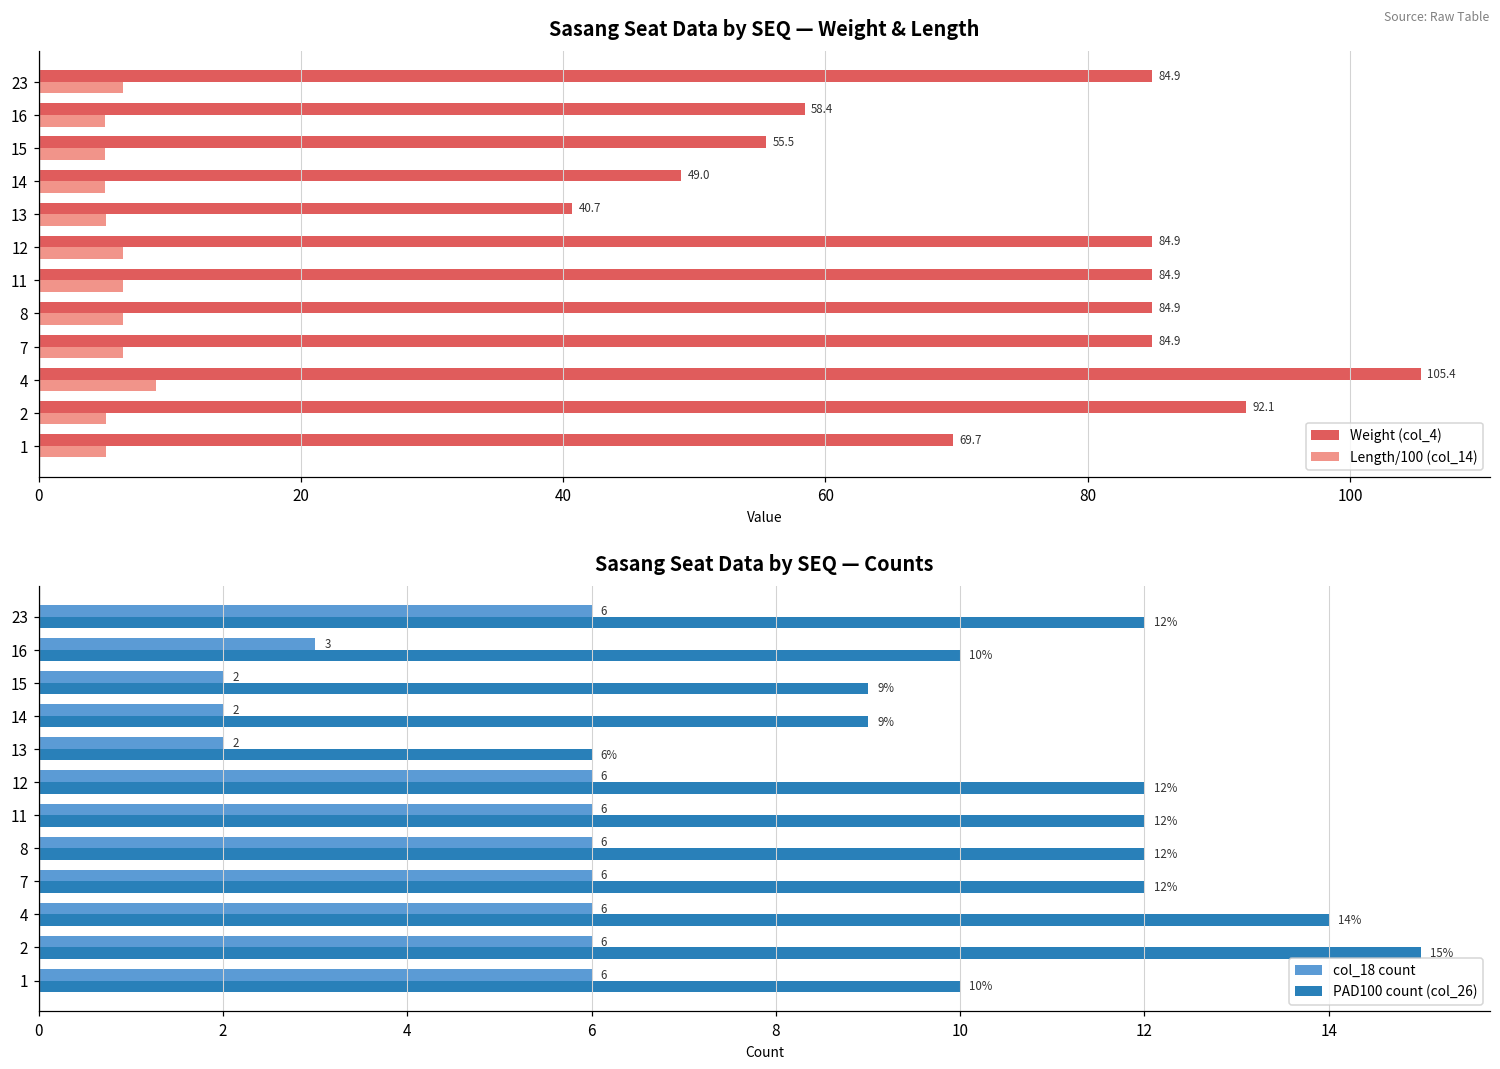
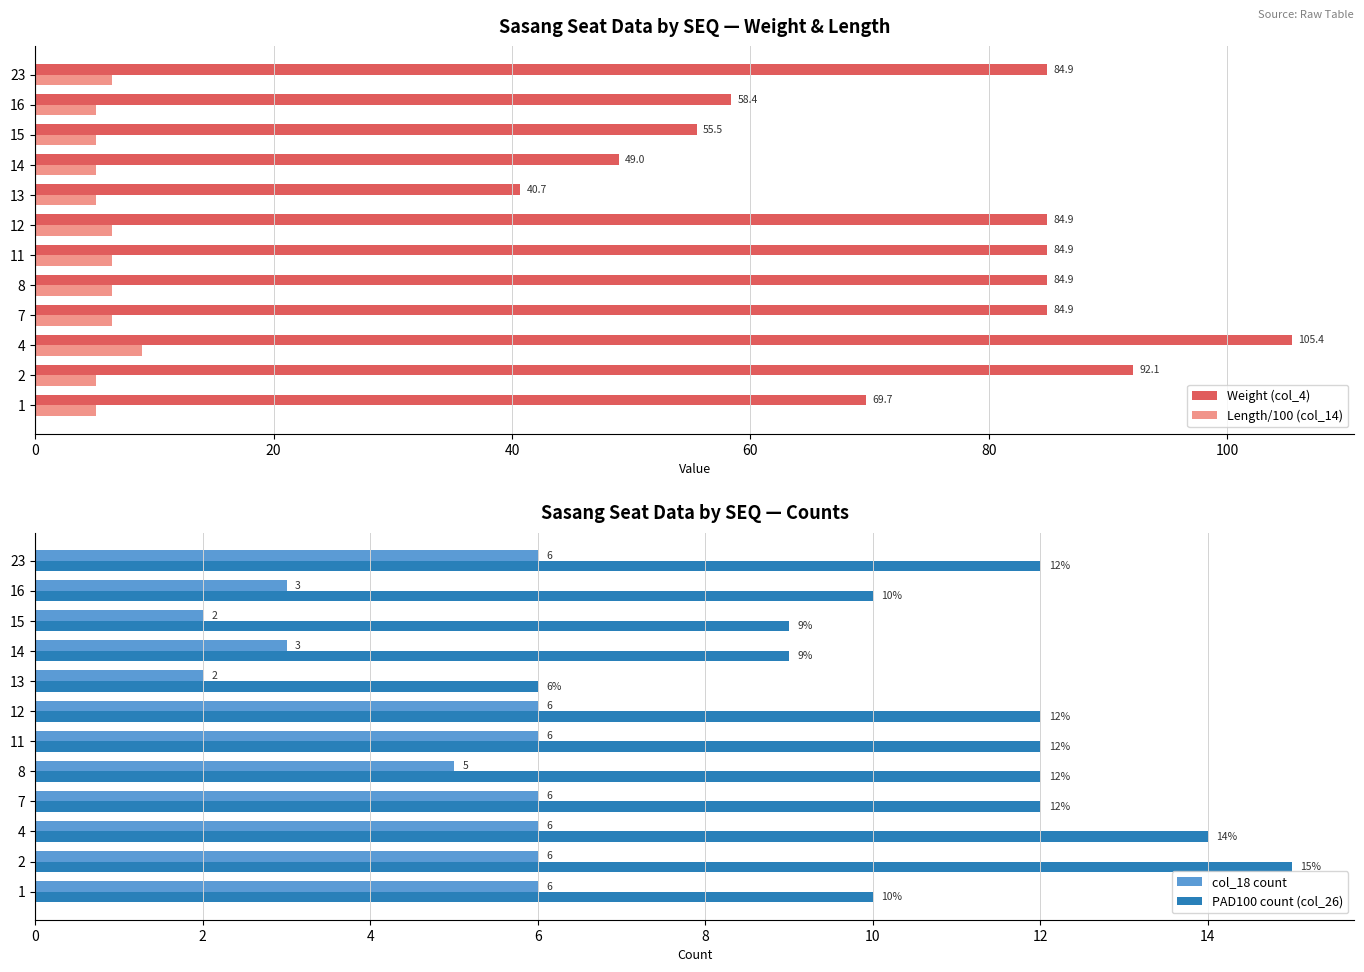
Sasang Seat Data by SEQ — Counts, col_18 count, 14: 2 -> 3
Sasang Seat Data by SEQ — Counts, col_18 count, 8: 6 -> 5
